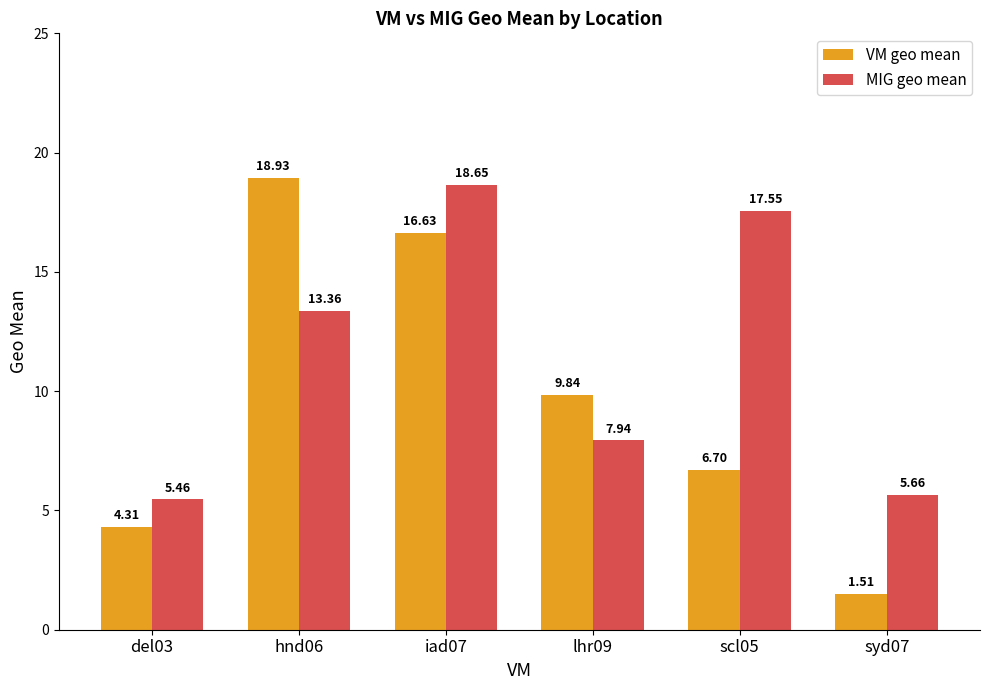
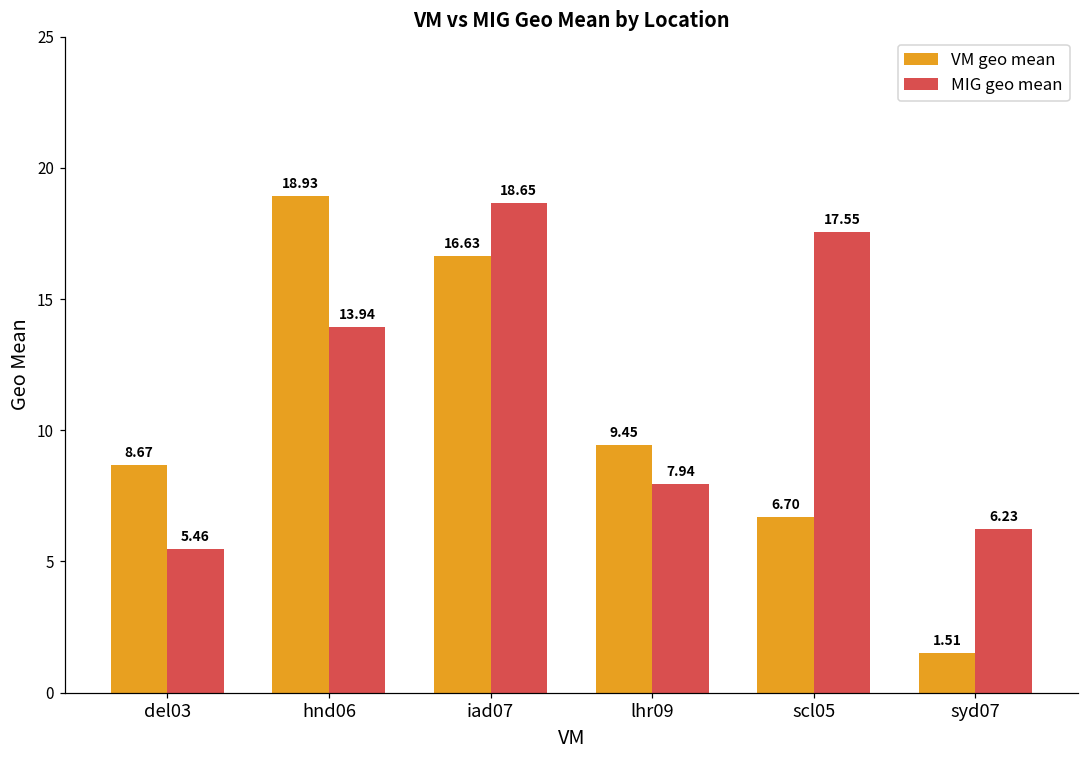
VM geo mean, del03: 4.31 -> 8.67
MIG geo mean, hnd06: 13.36 -> 13.94
VM geo mean, lhr09: 9.84 -> 9.45
MIG geo mean, syd07: 5.66 -> 6.23
